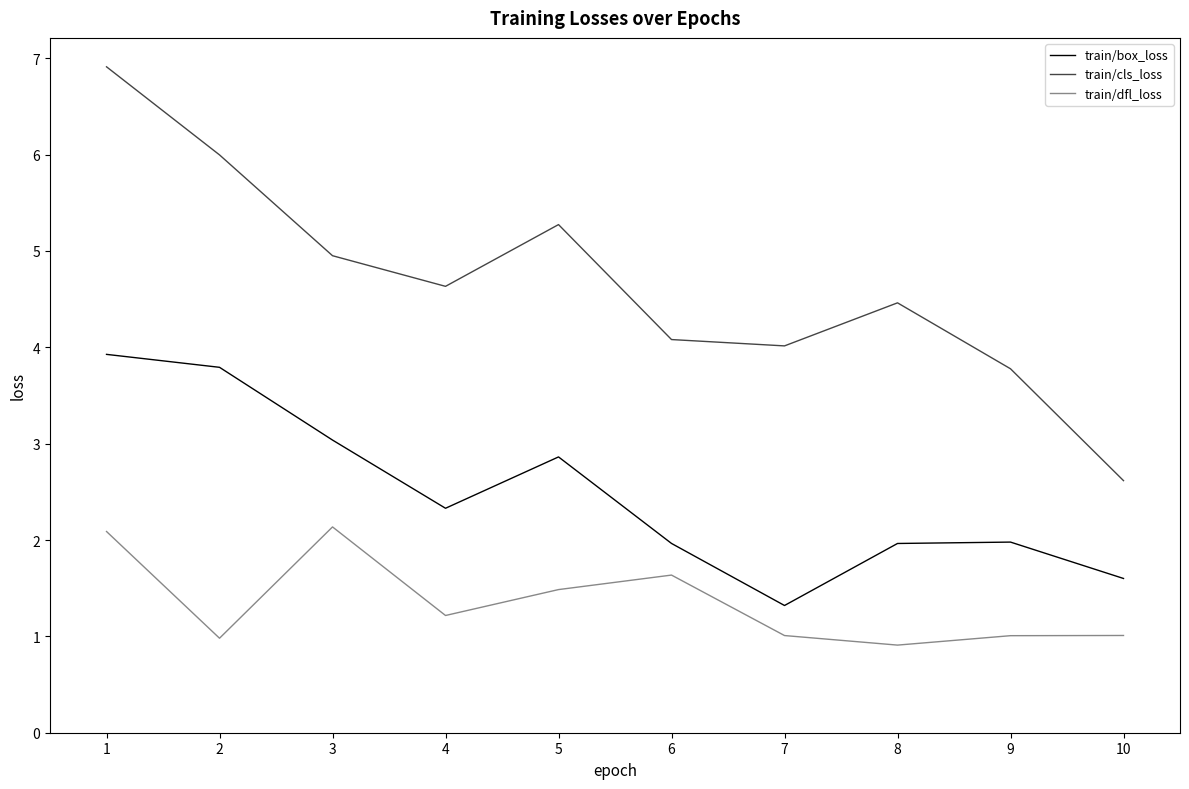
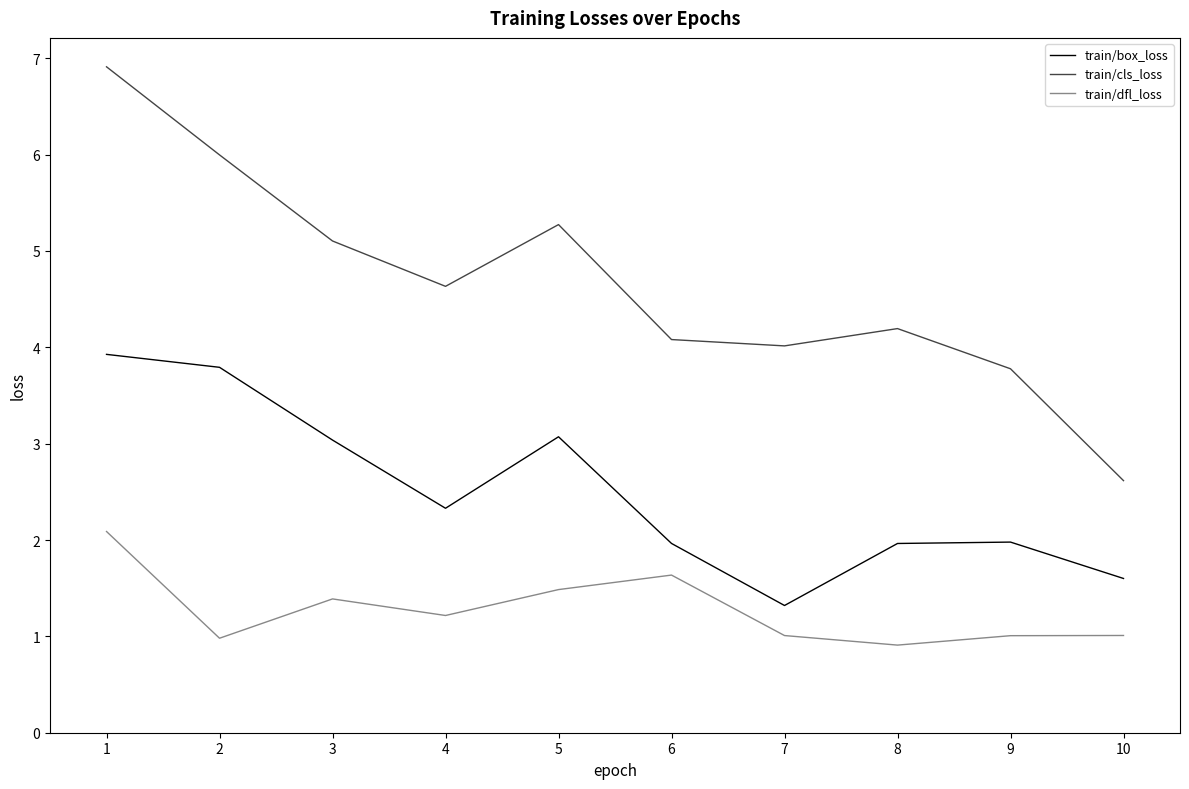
train/cls_loss, 3: 5.0 -> 5.1
train/dfl_loss, 3: 2.1 -> 1.4
train/box_loss, 5: 2.9 -> 3.1
train/cls_loss, 8: 4.5 -> 4.2
